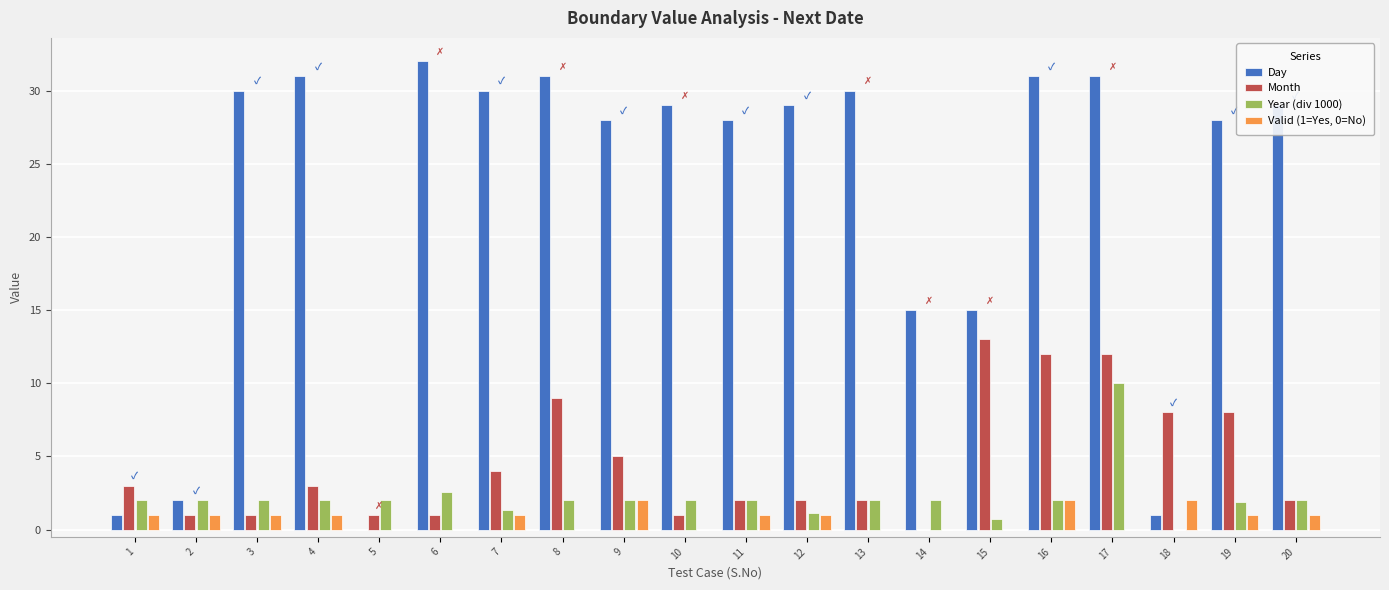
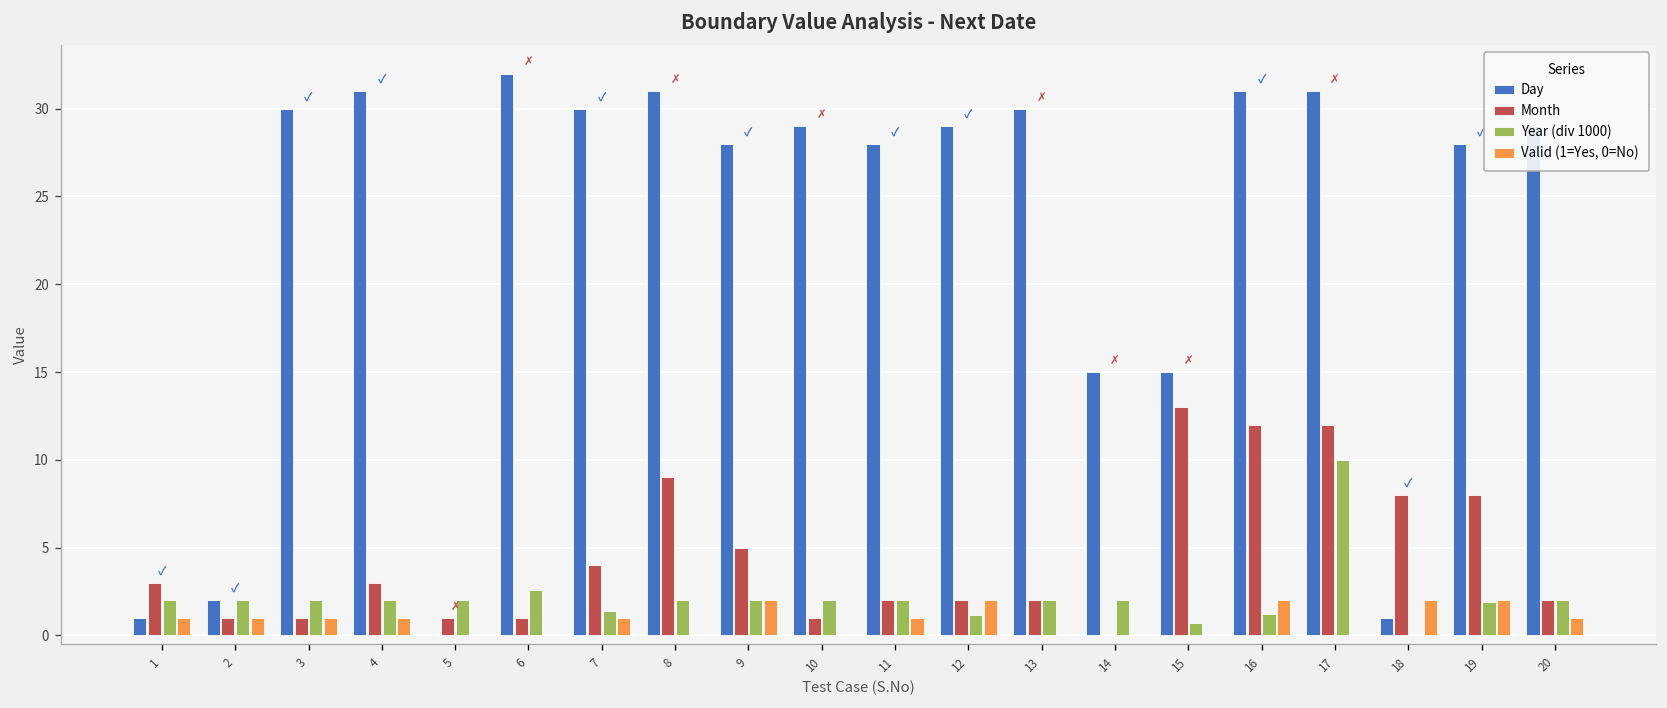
Valid (1=Yes, 0=No), 12: 1 -> 2
Year (div 1000), 16: 2.0 -> 1.2
Valid (1=Yes, 0=No), 19: 1 -> 2
